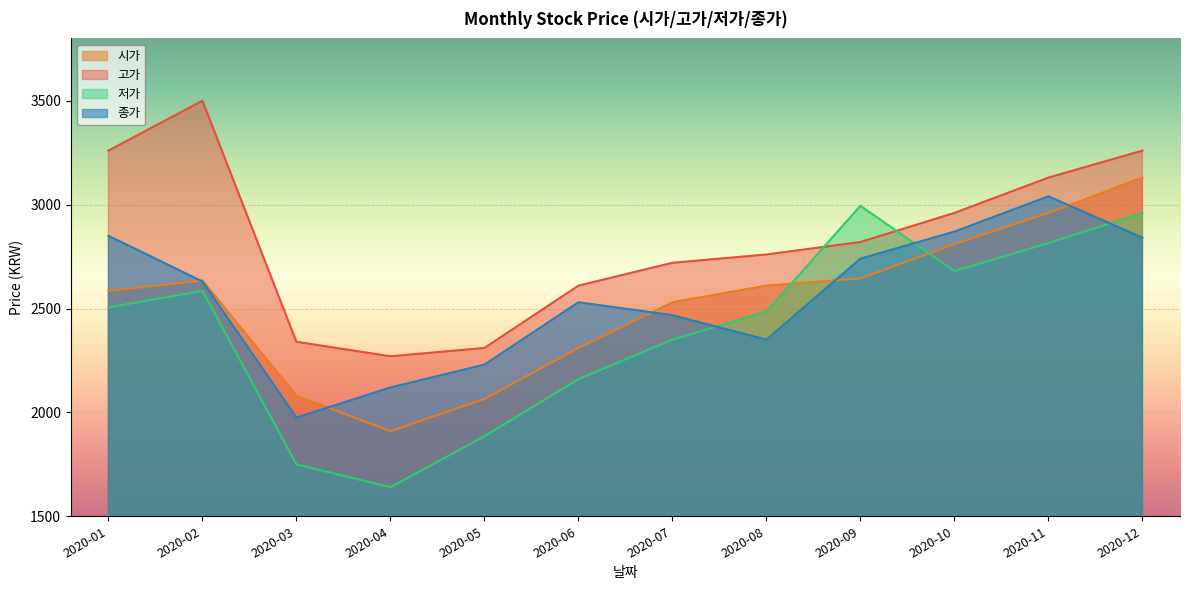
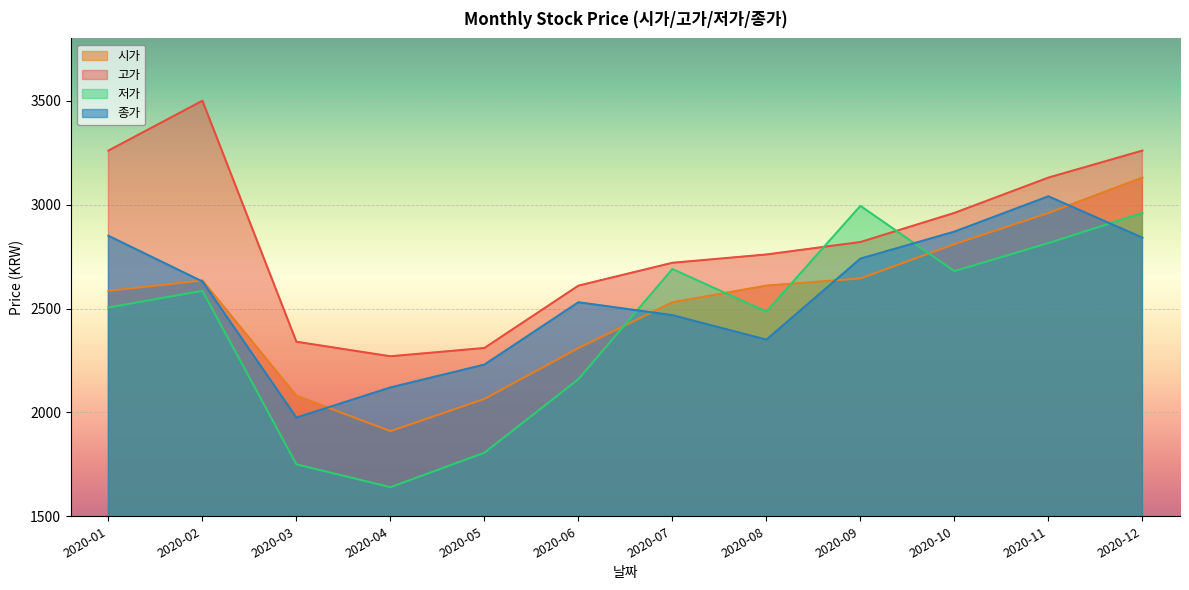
저가, 2020-05: 1890 -> 1810
저가, 2020-07: 2350 -> 2690
